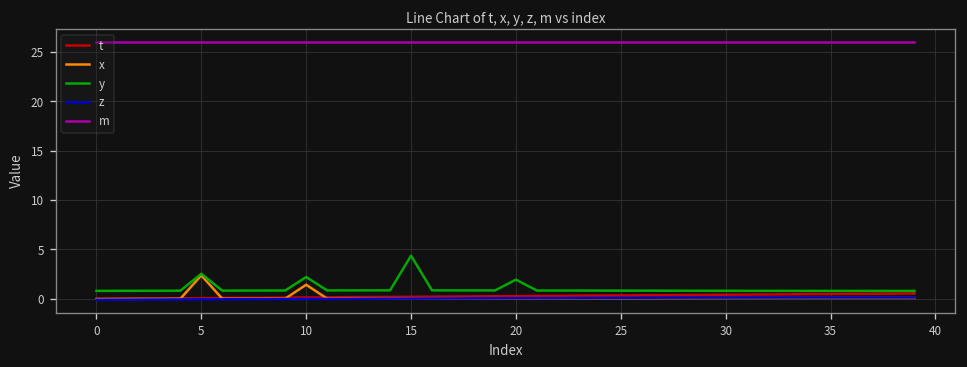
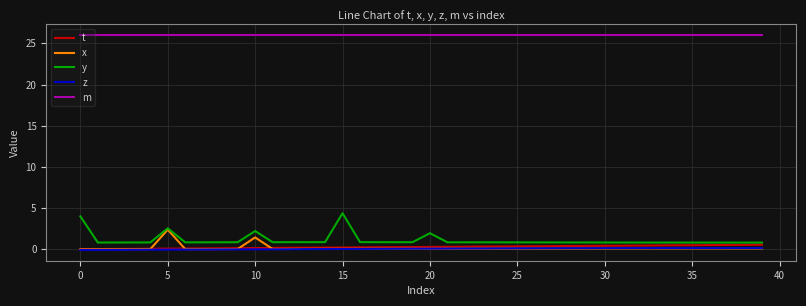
y, 0: 1 -> 4
